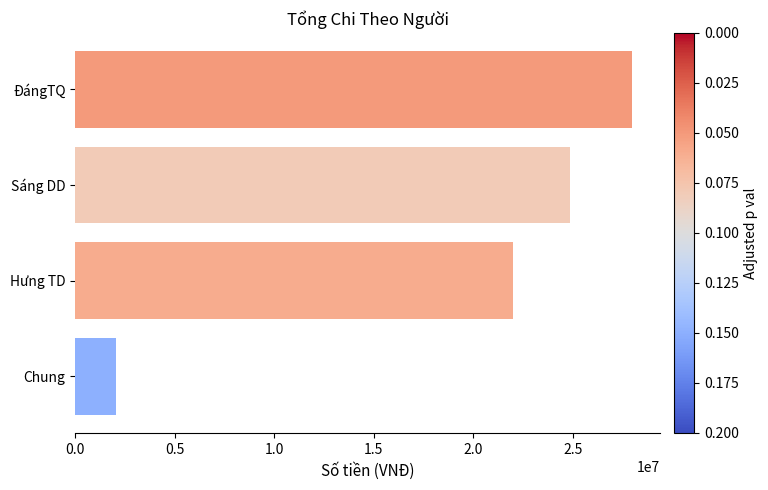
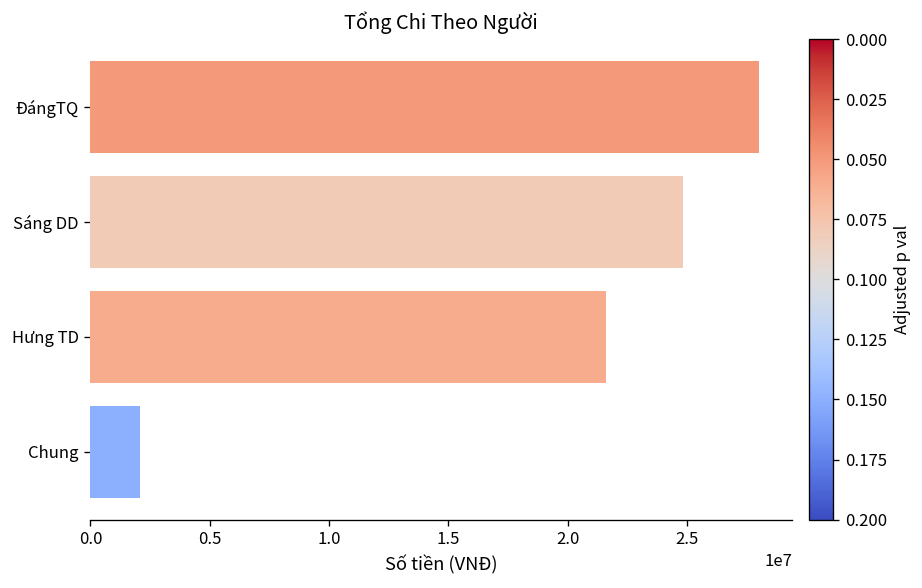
Hưng TD: 22000000 -> 21600000
